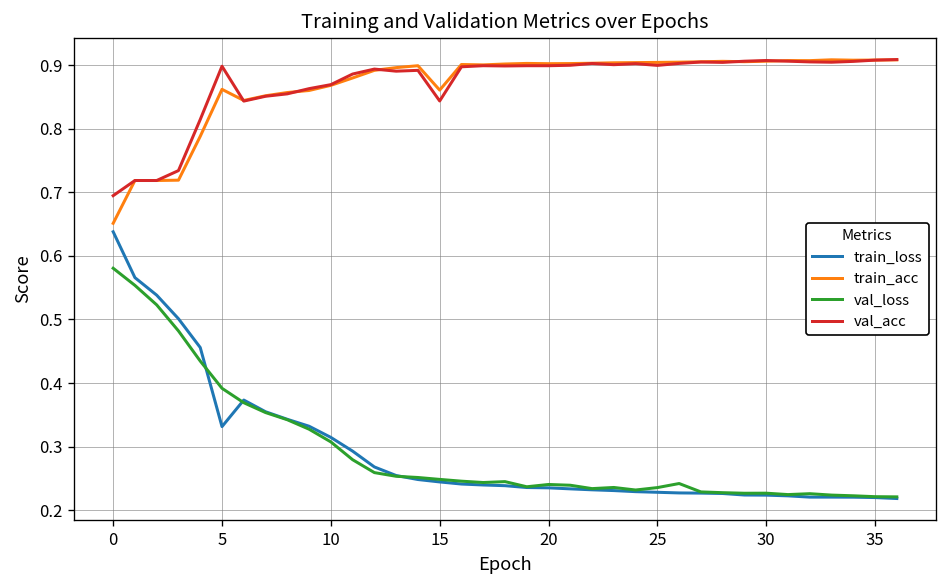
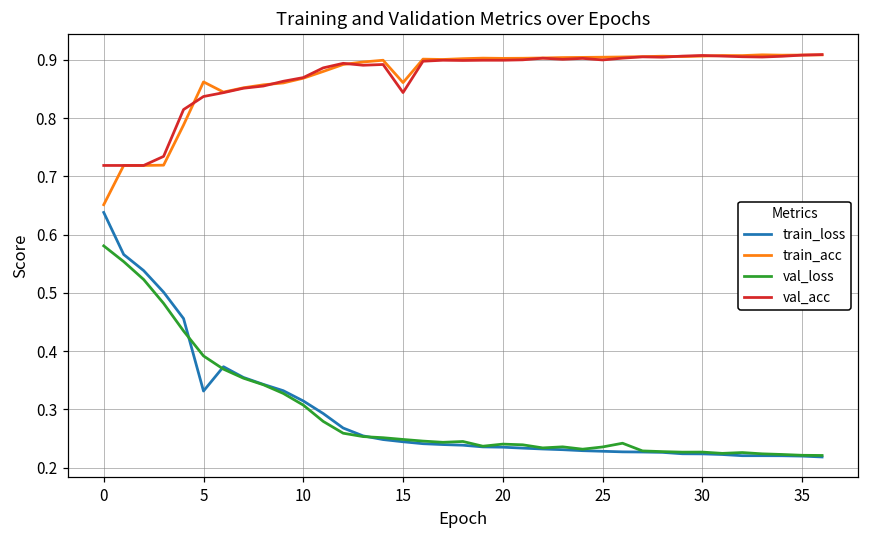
val_acc, 0: 0.69 -> 0.72
val_acc, 5: 0.90 -> 0.84
